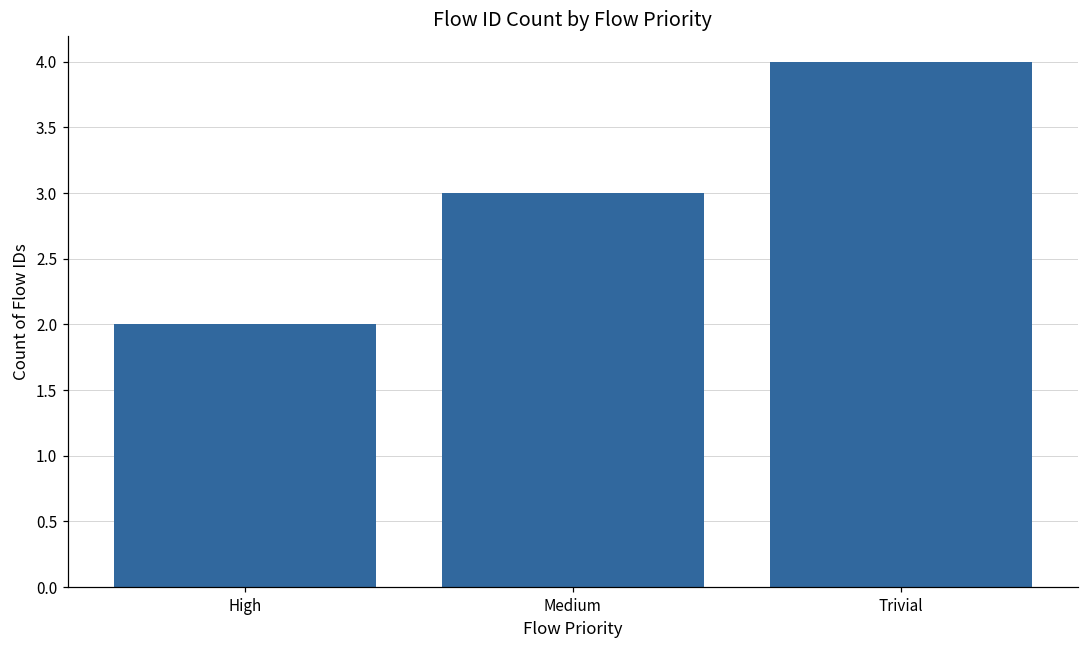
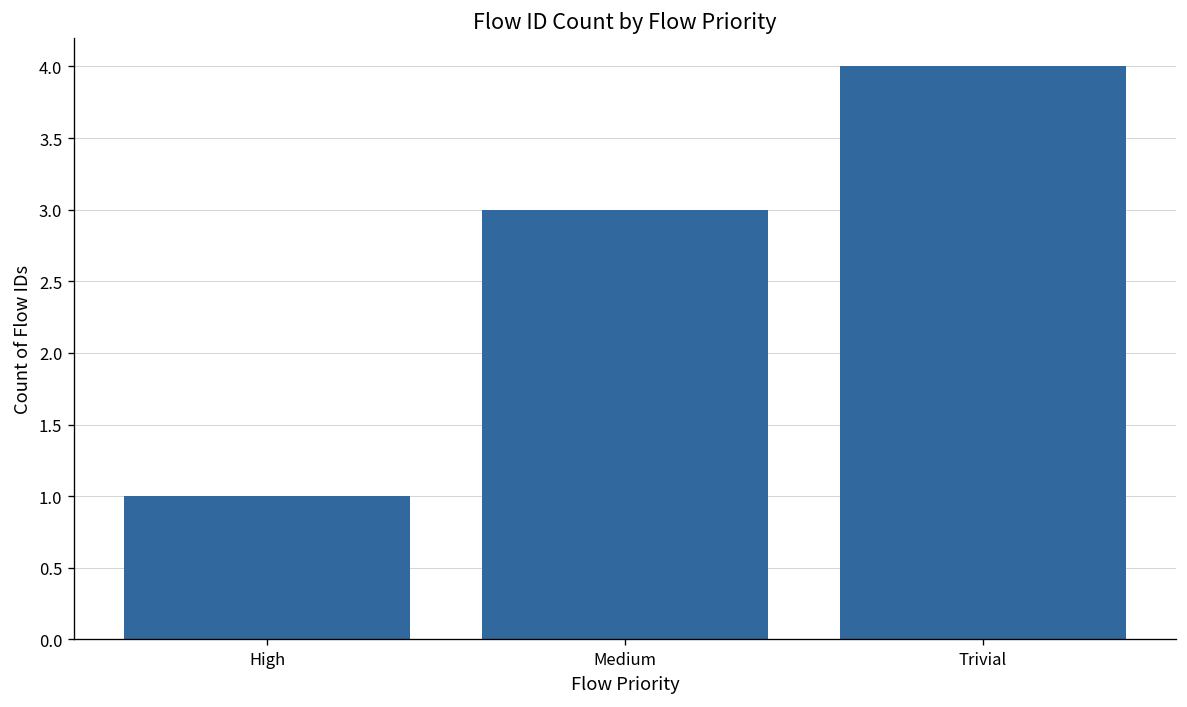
High: 2 -> 1
